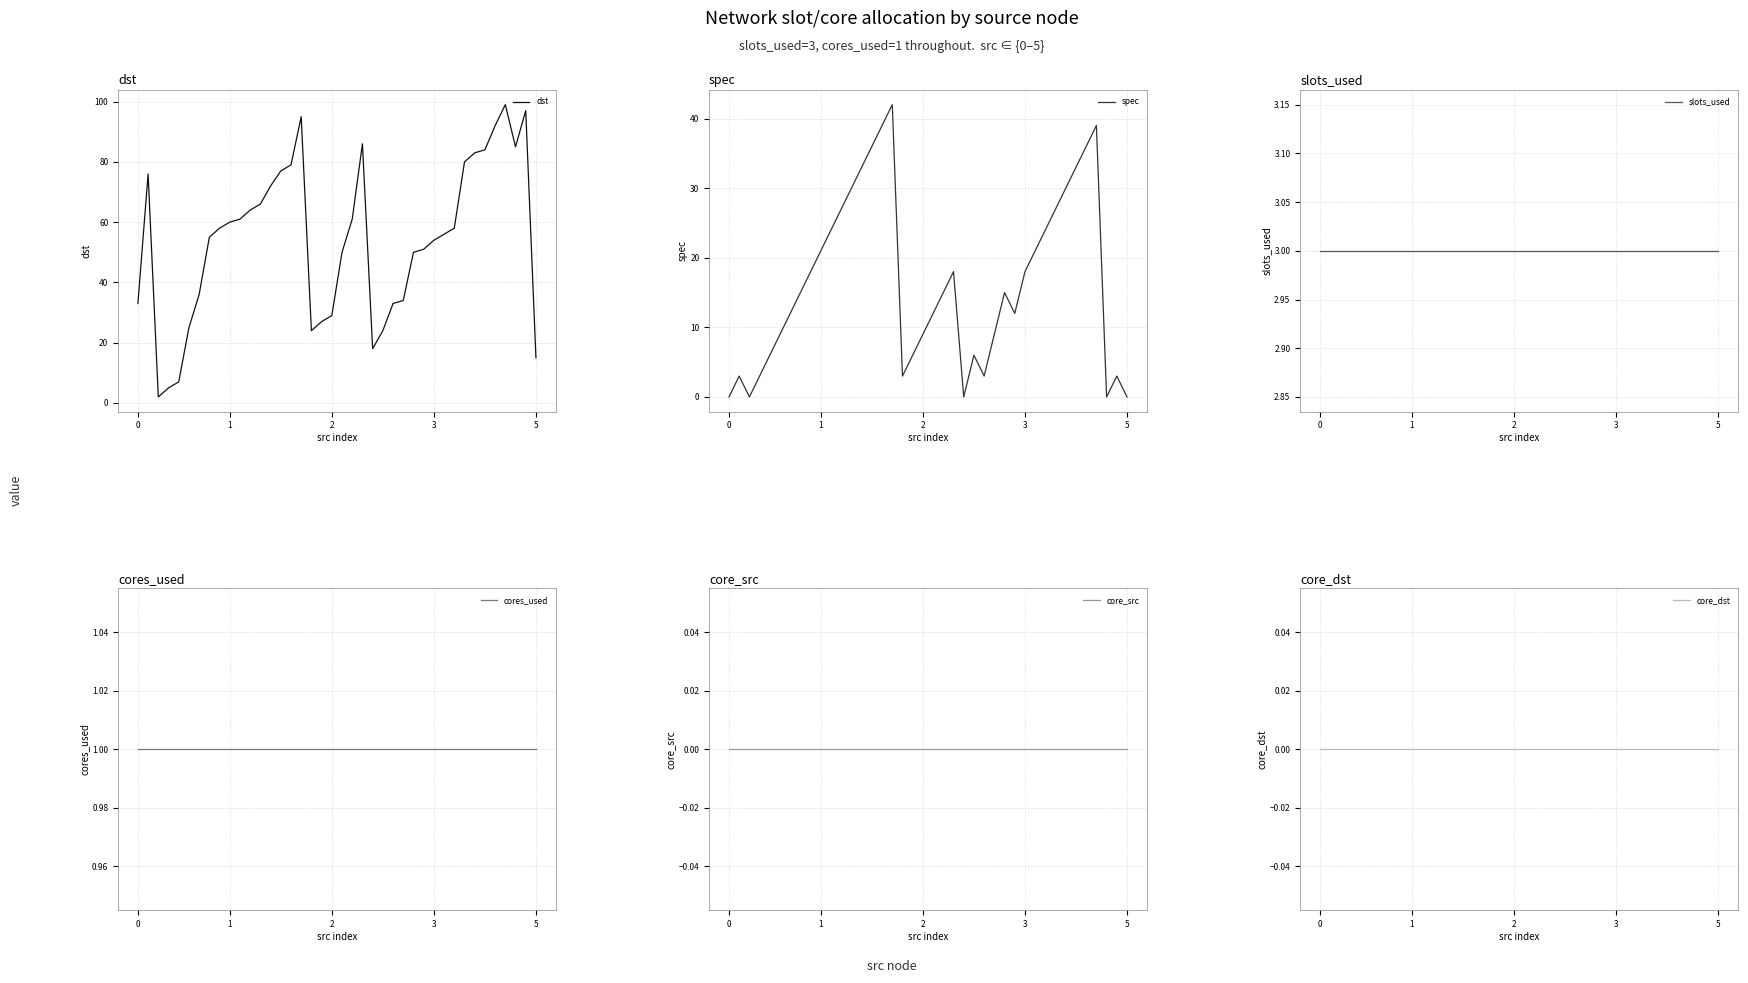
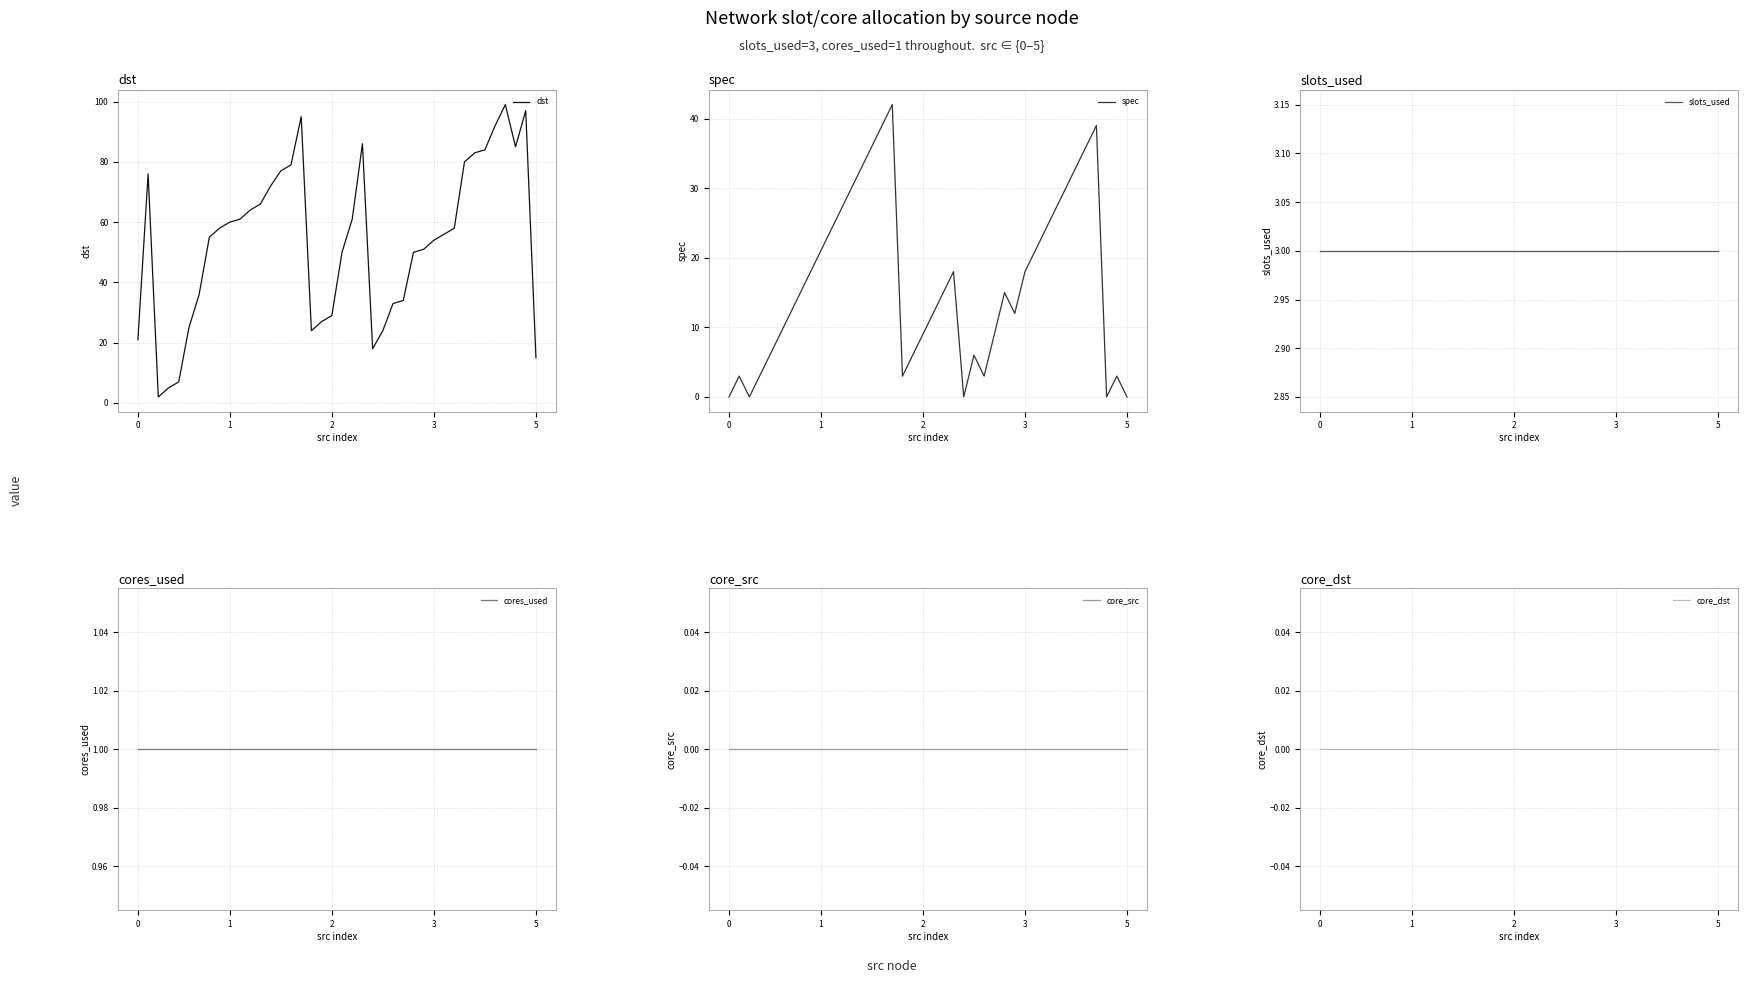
dst, 0: 33 -> 21
